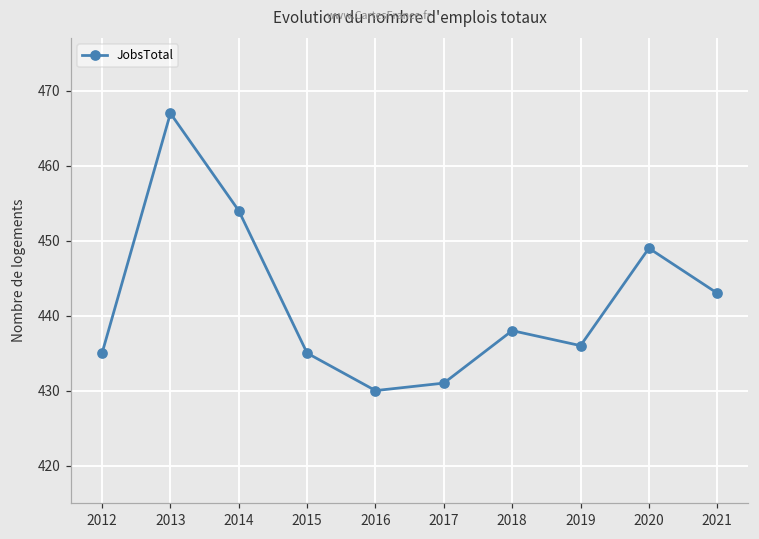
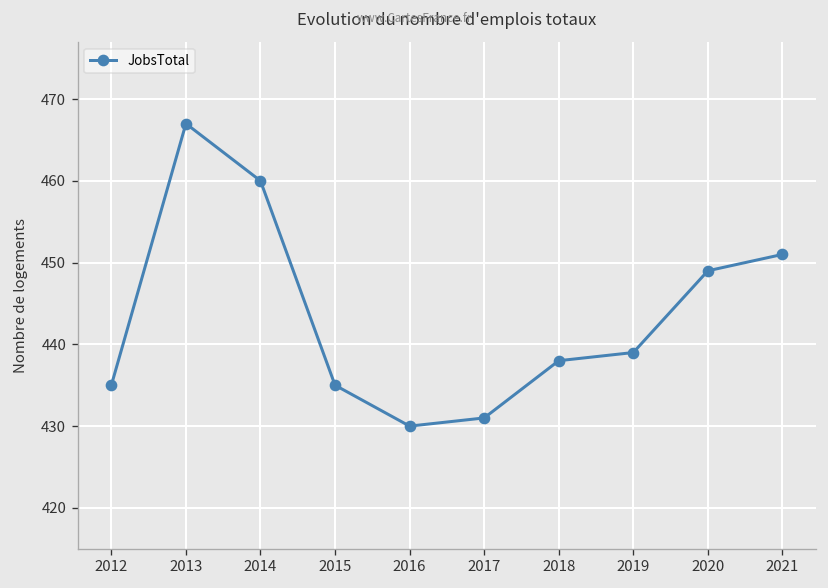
2014: 454 -> 460
2019: 436 -> 439
2021: 443 -> 451
